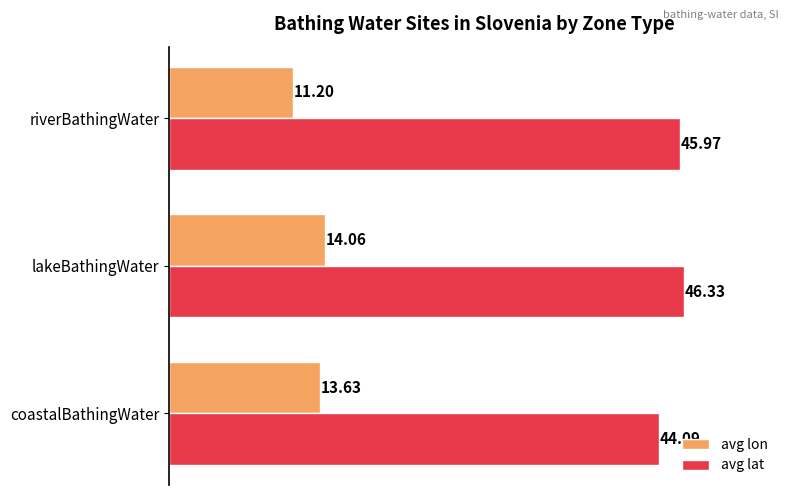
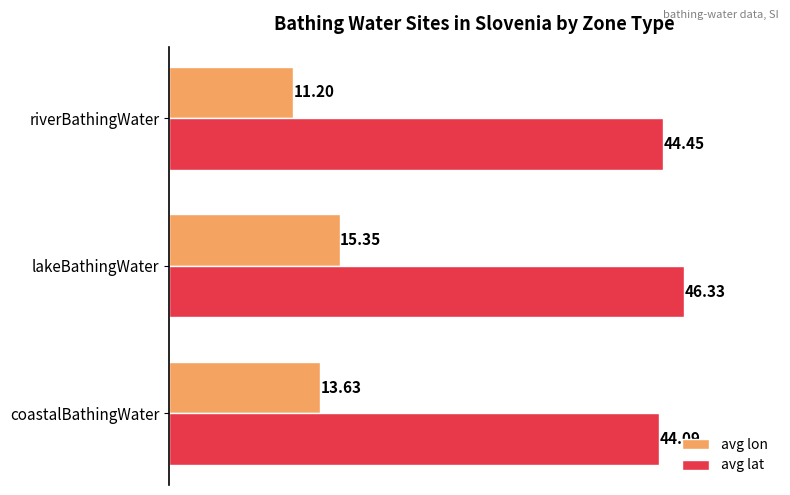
avg lat, riverBathingWater: 45.97 -> 44.45
avg lon, lakeBathingWater: 14.06 -> 15.35
